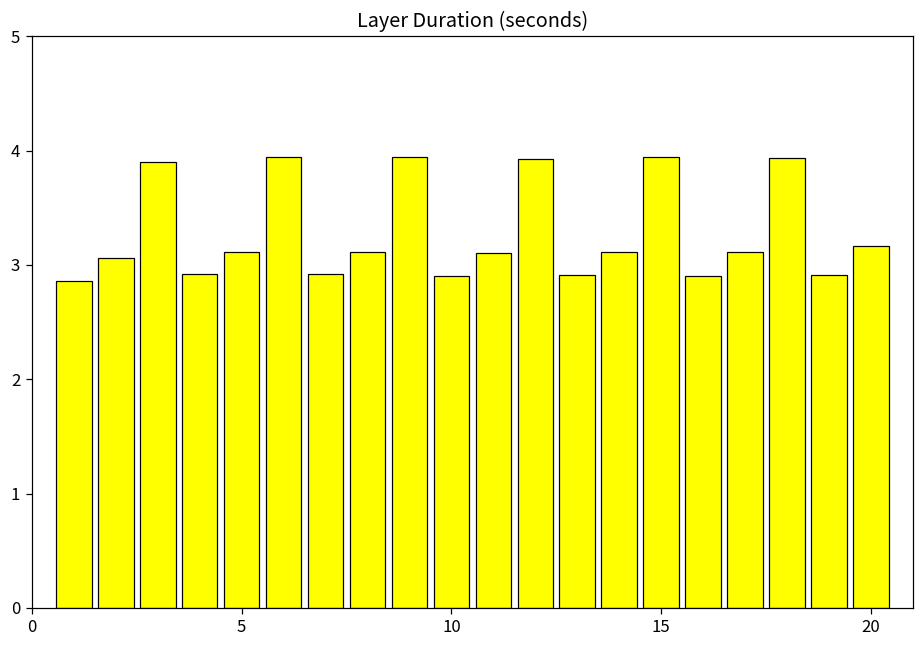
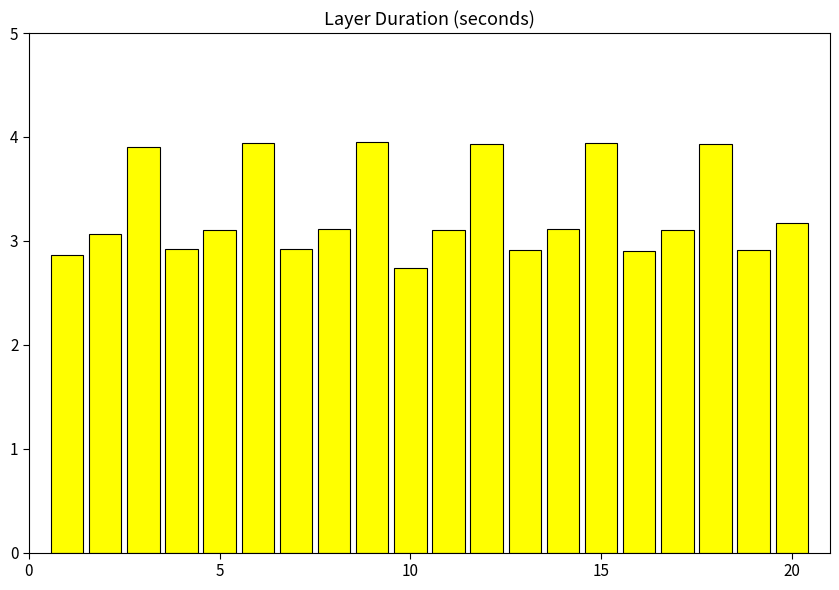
10: 2.90 -> 2.73
